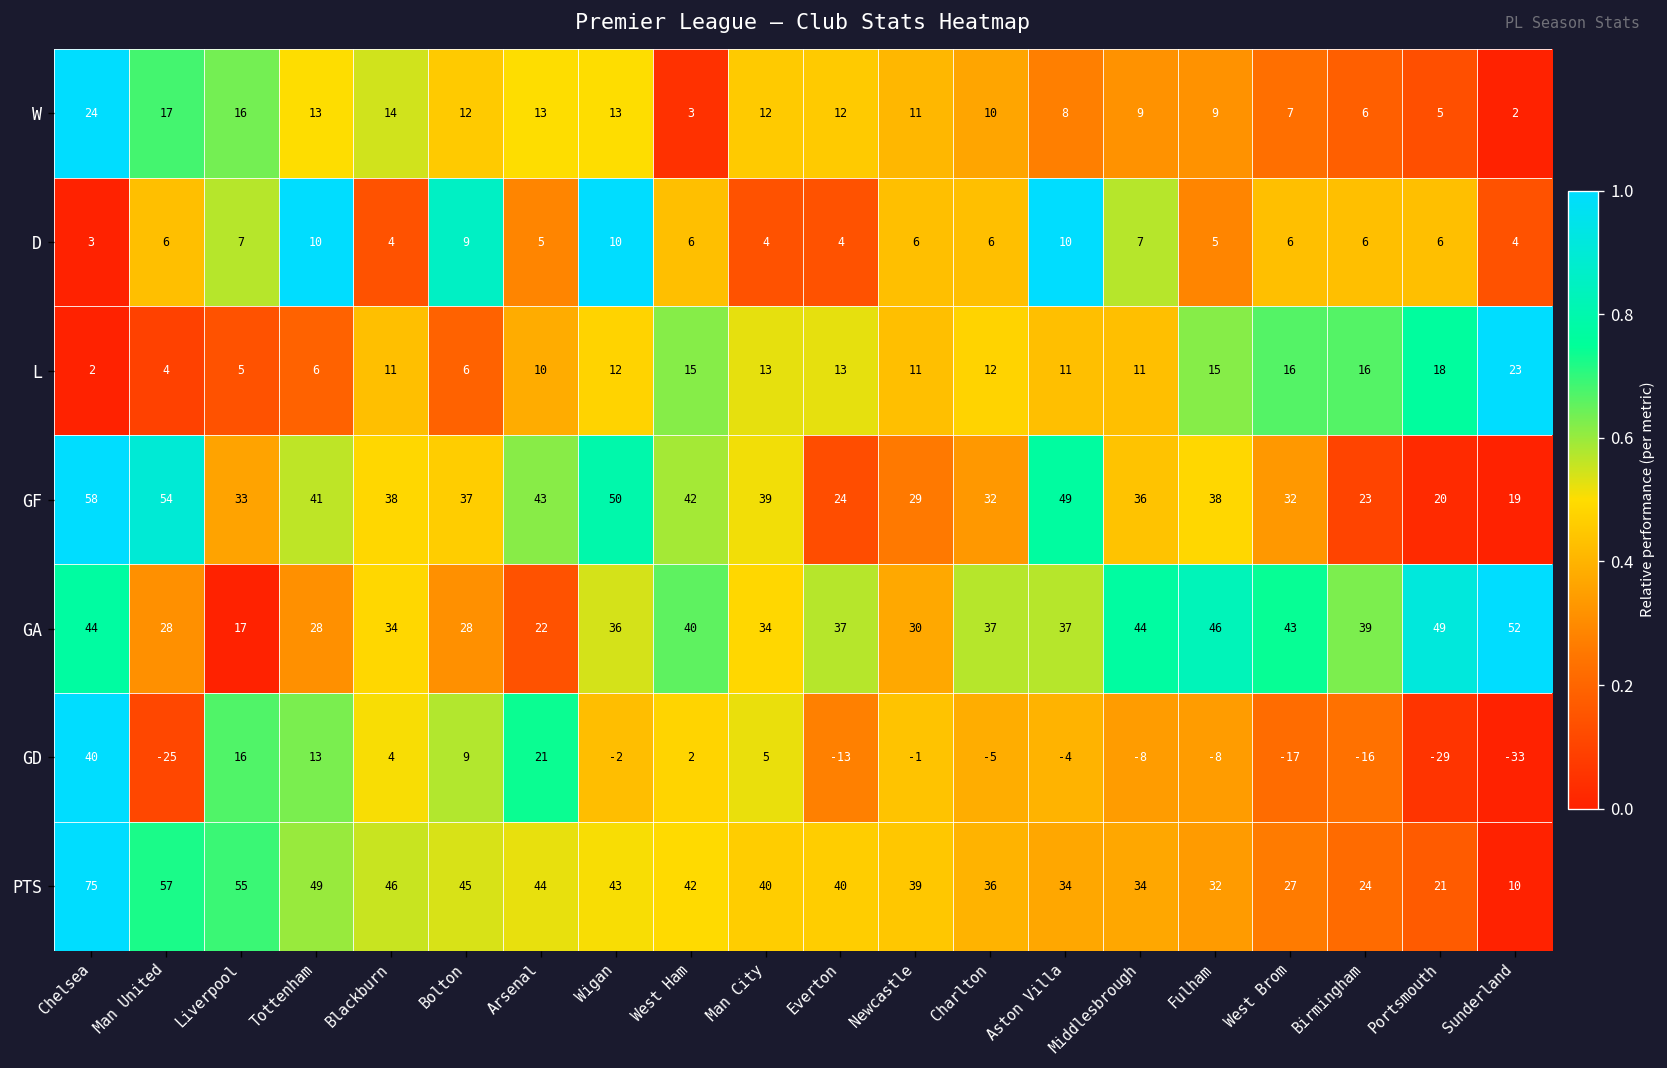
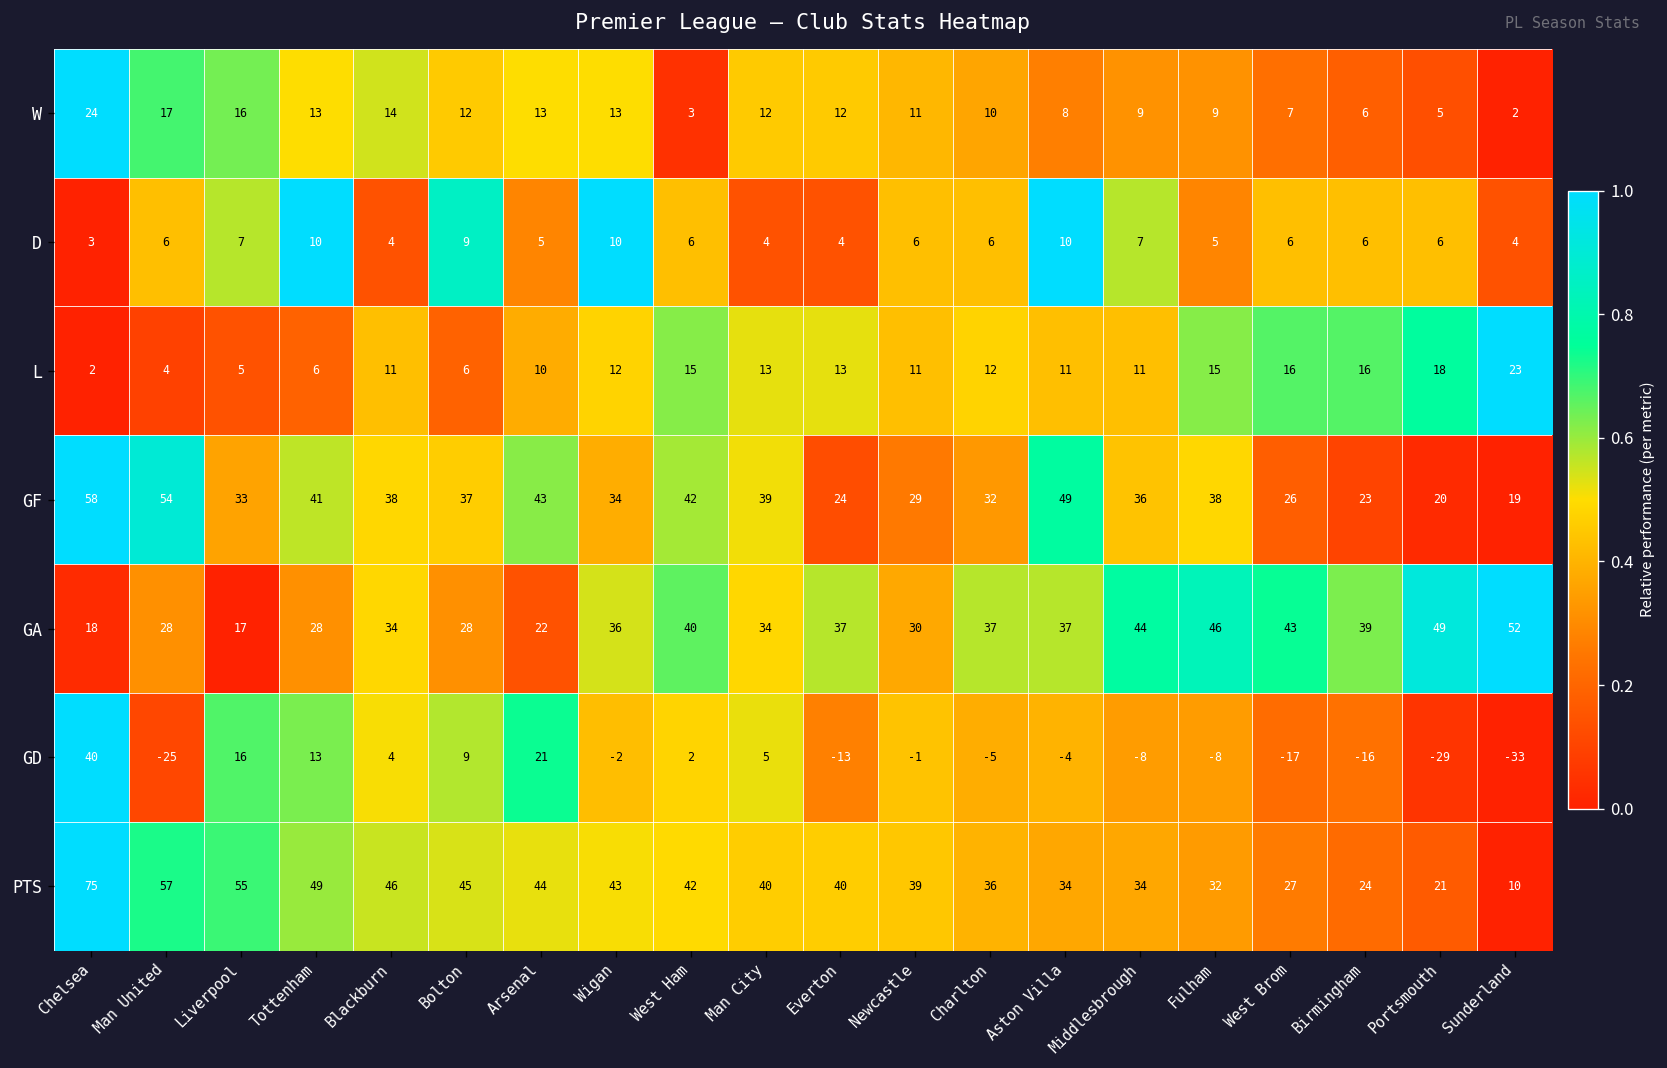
GF, Wigan: 50 -> 34
GF, West Brom: 32 -> 26
GA, Chelsea: 44 -> 18
